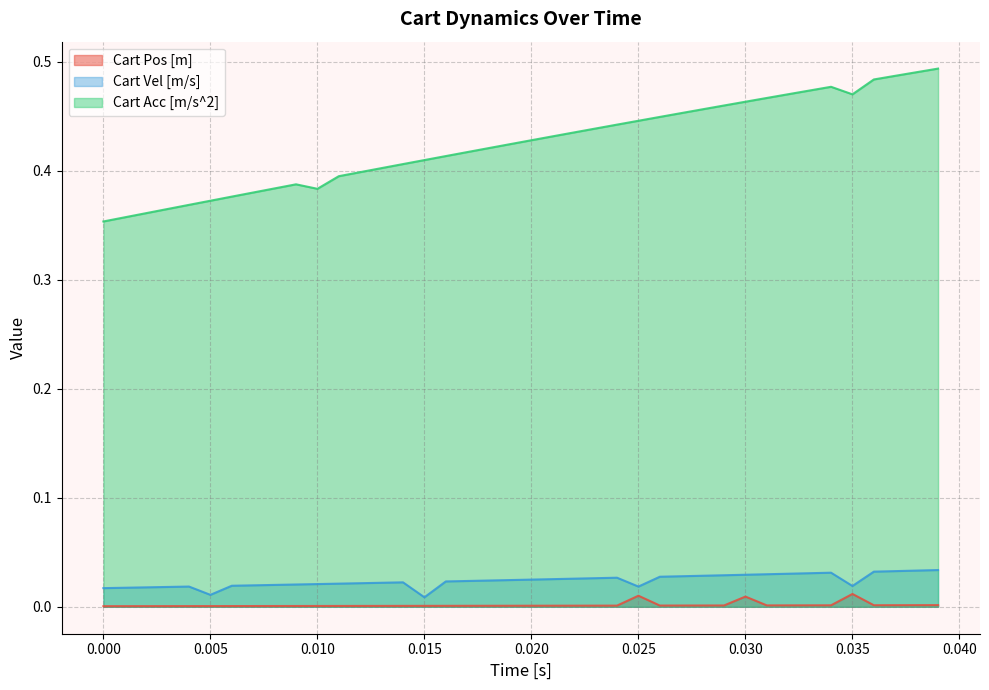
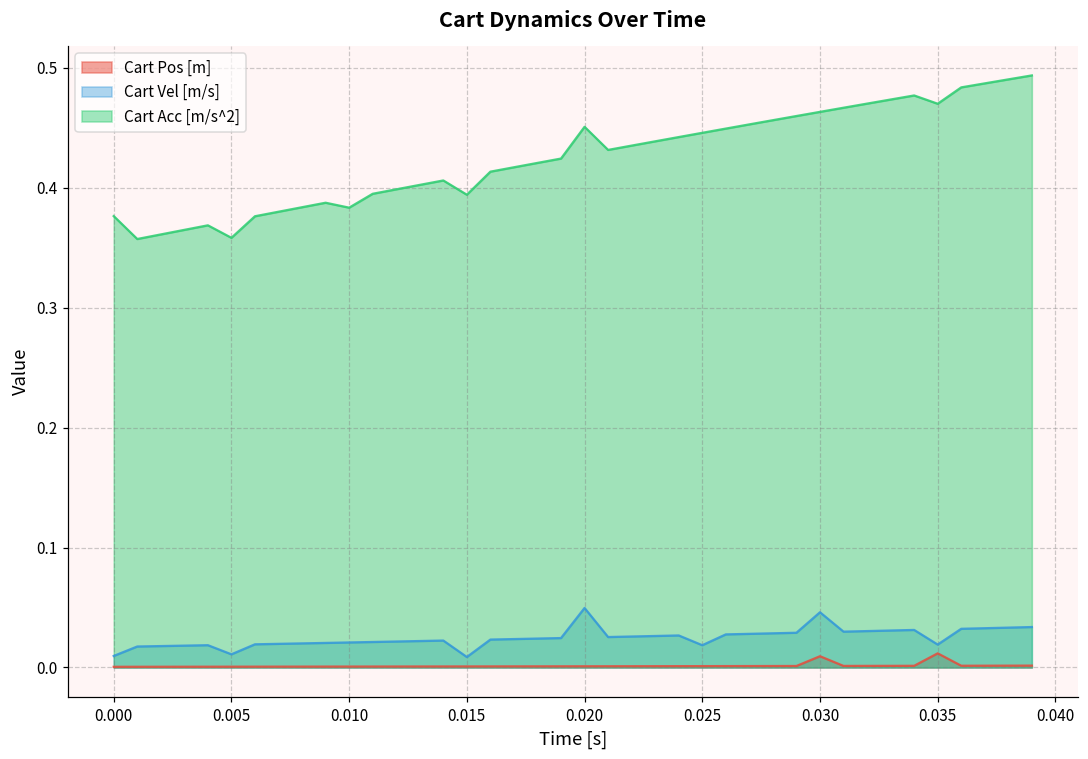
Cart Vel [m/s], 0.000: 0.017 -> 0.010
Cart Acc [m/s^2], 0.000: 0.353 -> 0.376
Cart Acc [m/s^2], 0.005: 0.372 -> 0.358
Cart Acc [m/s^2], 0.015: 0.410 -> 0.394
Cart Vel [m/s], 0.020: 0.025 -> 0.050
Cart Acc [m/s^2], 0.020: 0.428 -> 0.451
Cart Pos [m], 0.025: 0.010 -> 0.001
Cart Vel [m/s], 0.030: 0.029 -> 0.046
